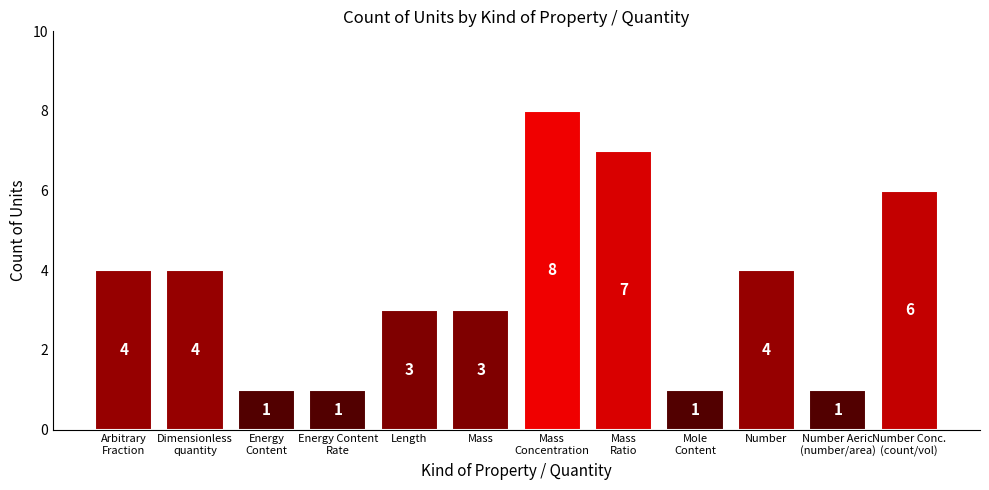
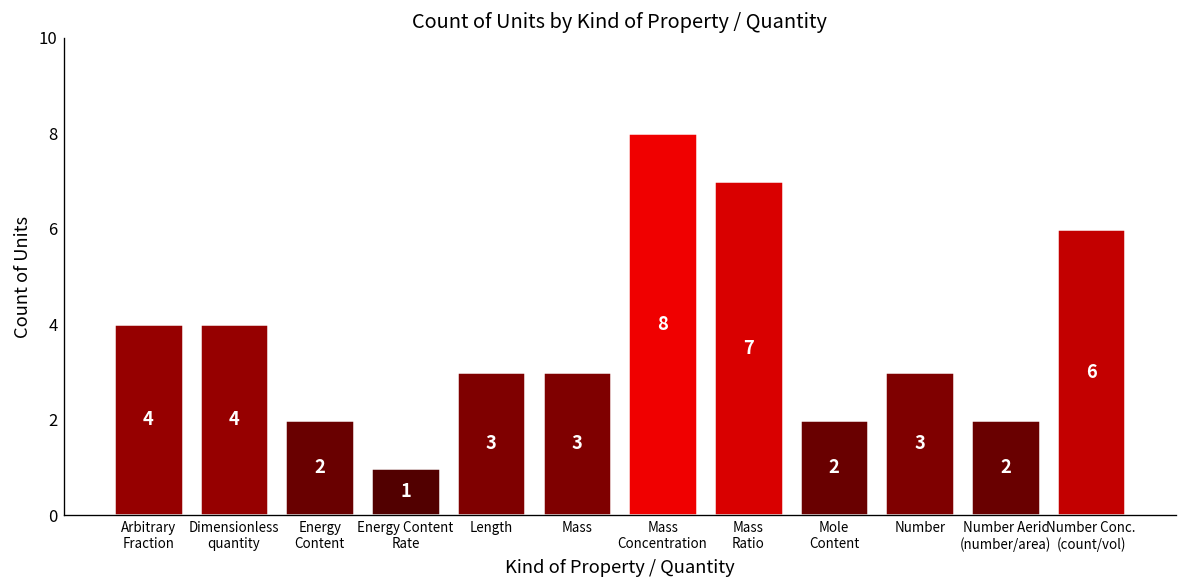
Energy Content: 1 -> 2
Mole Content: 1 -> 2
Number: 4 -> 3
Number Aeric (number/area): 1 -> 2
